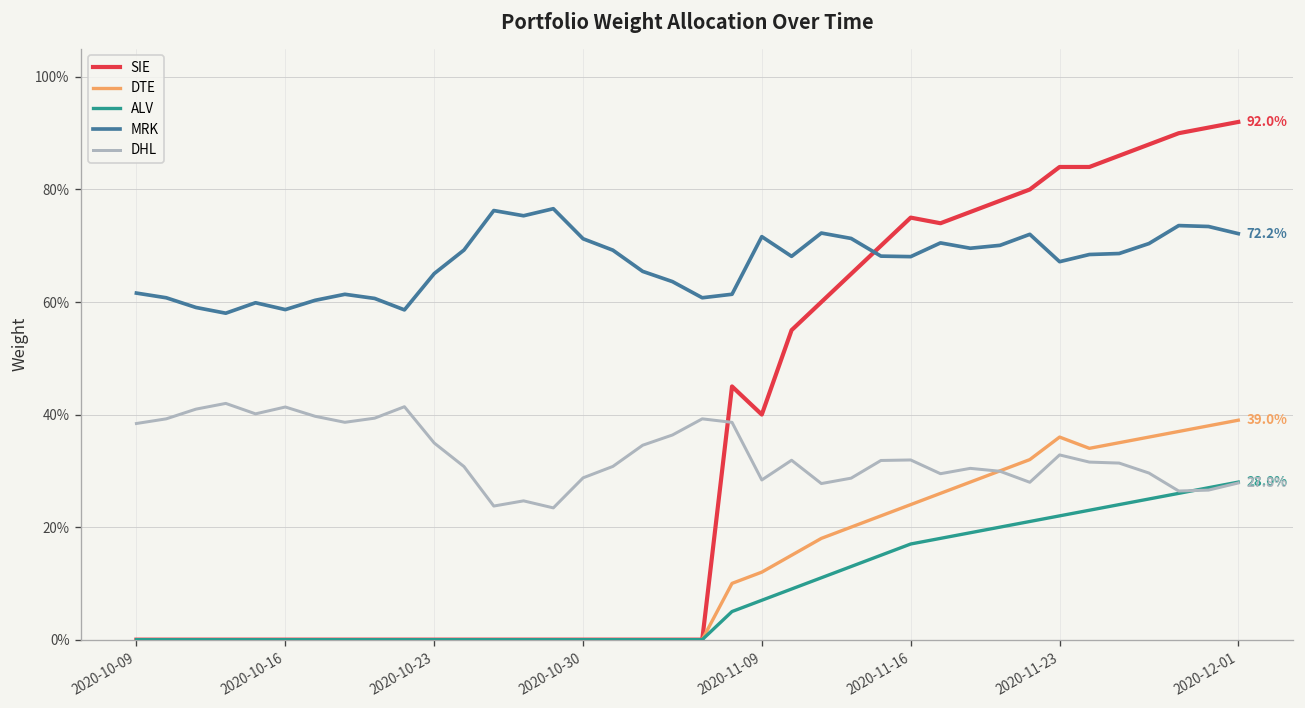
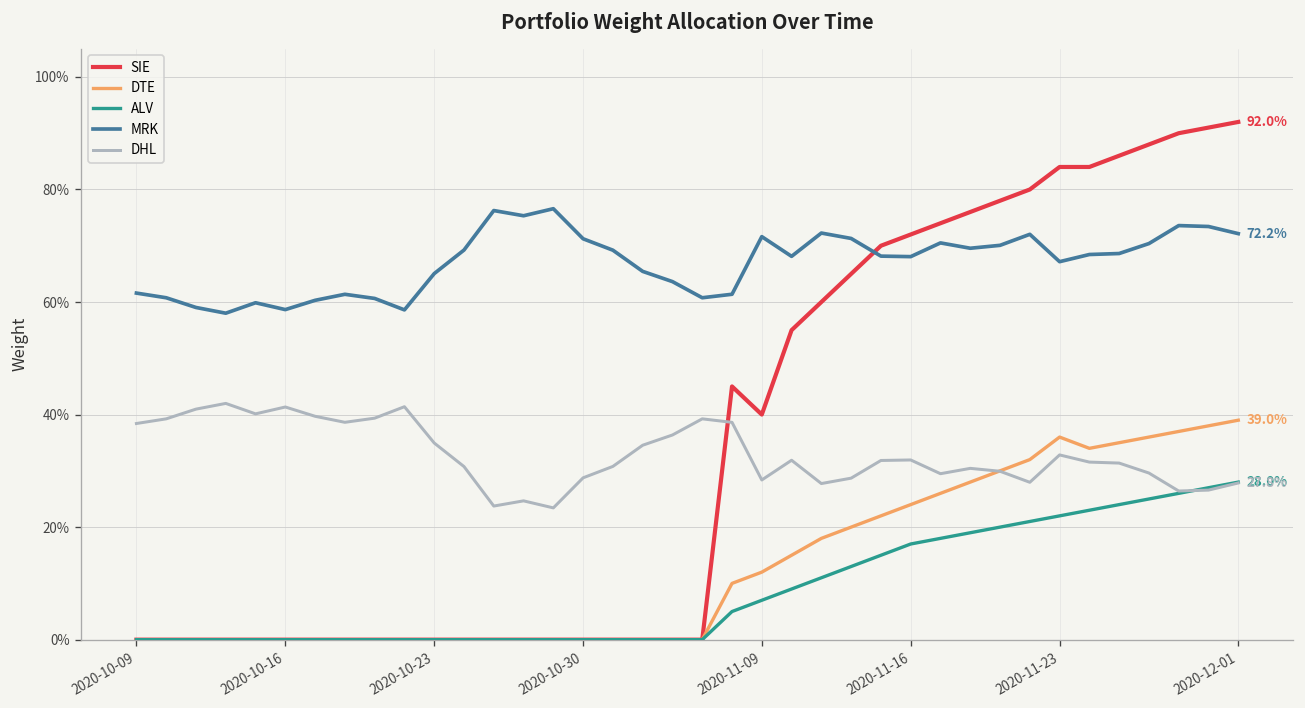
SIE, 2020-11-16: 75% -> 72%
